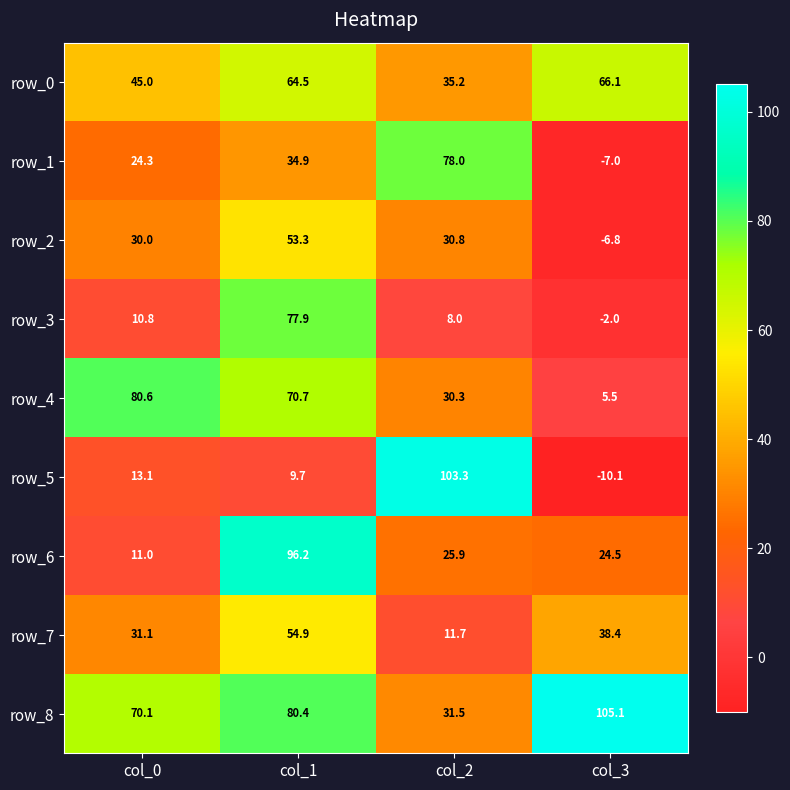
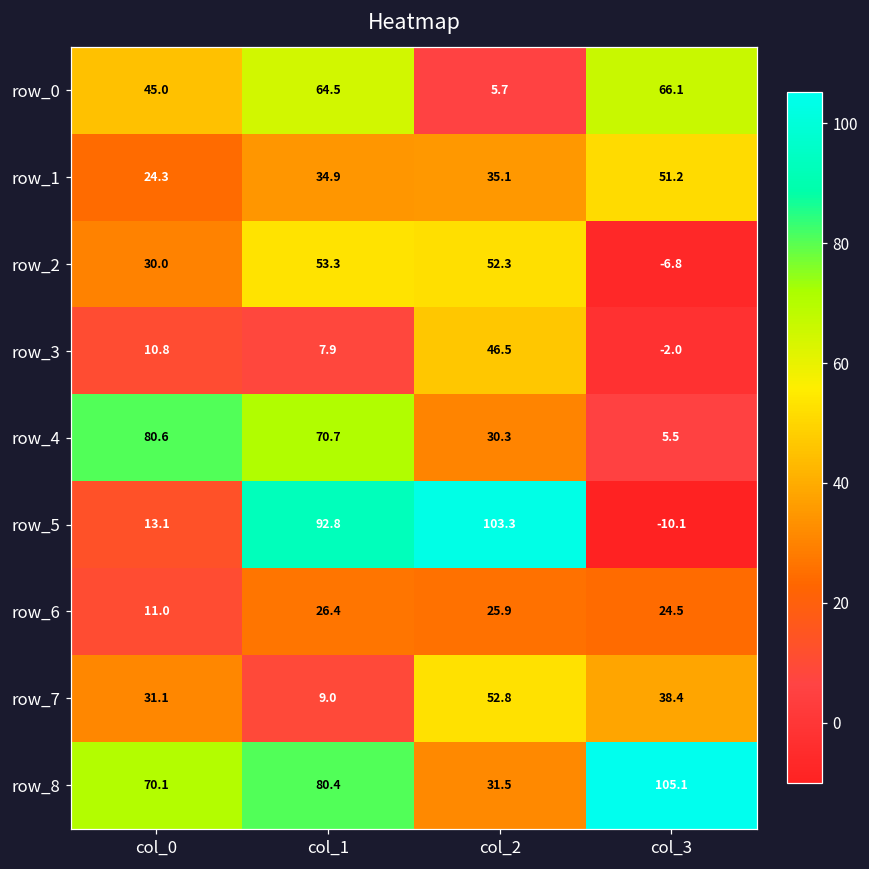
row_0, col_2: 35.2 -> 5.7
row_1, col_2: 78.0 -> 35.1
row_1, col_3: -7.0 -> 51.2
row_2, col_2: 30.8 -> 52.3
row_3, col_1: 77.9 -> 7.9
row_3, col_2: 8.0 -> 46.5
row_5, col_1: 9.7 -> 92.8
row_6, col_1: 96.2 -> 26.4
row_7, col_1: 54.9 -> 9.0
row_7, col_2: 11.7 -> 52.8
